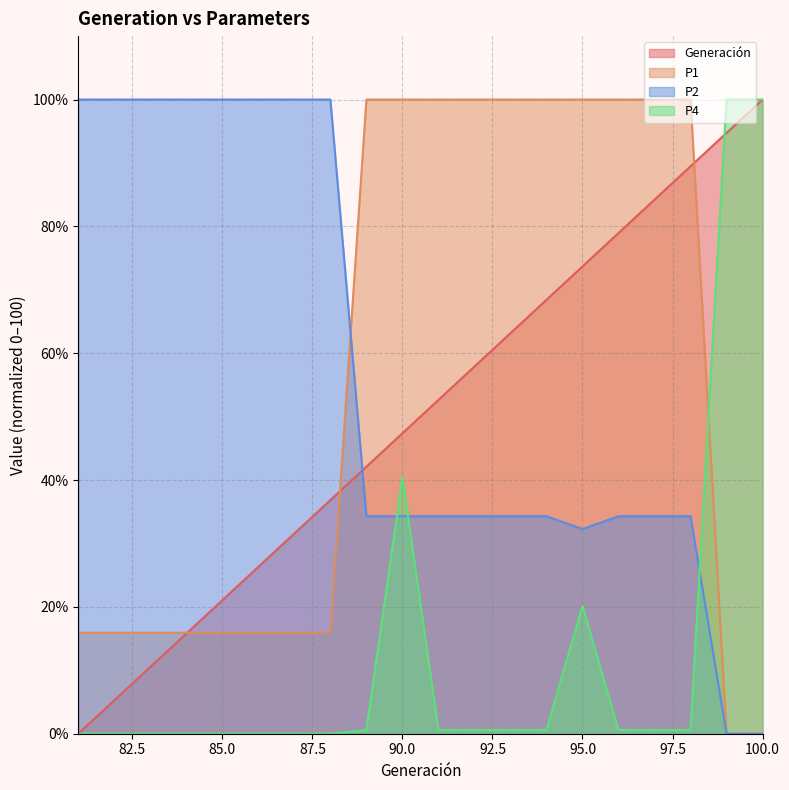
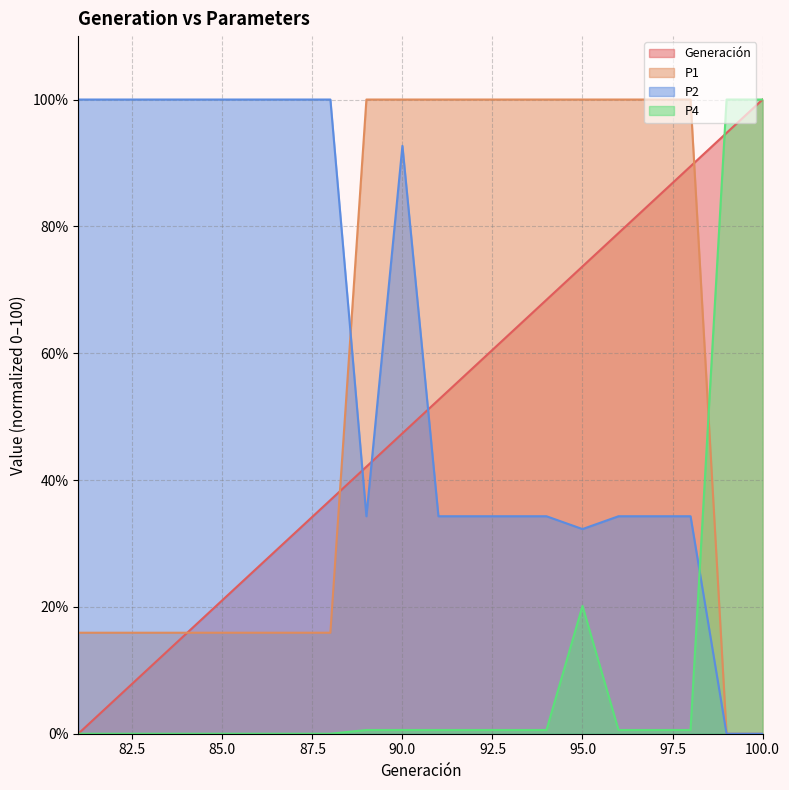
P2, 90.0: 34% -> 93%
P4, 90.0: 40% -> 1%
